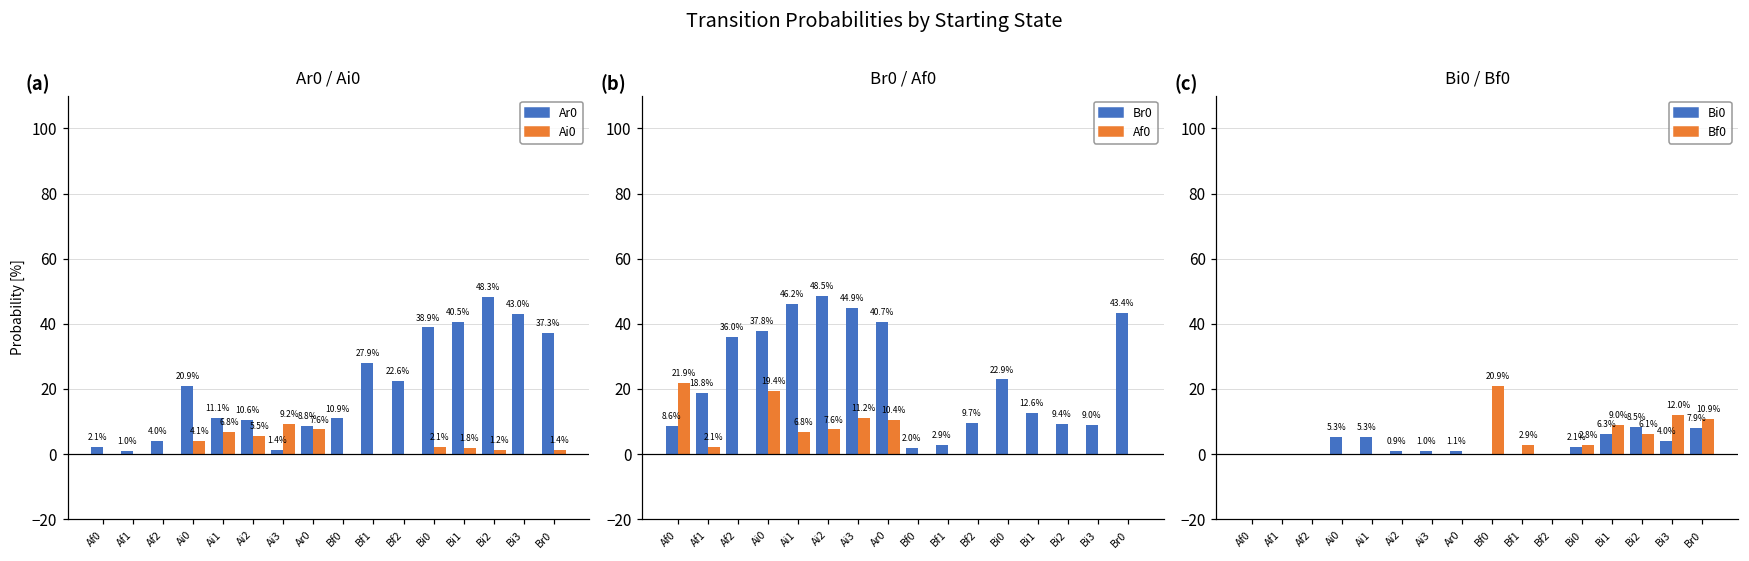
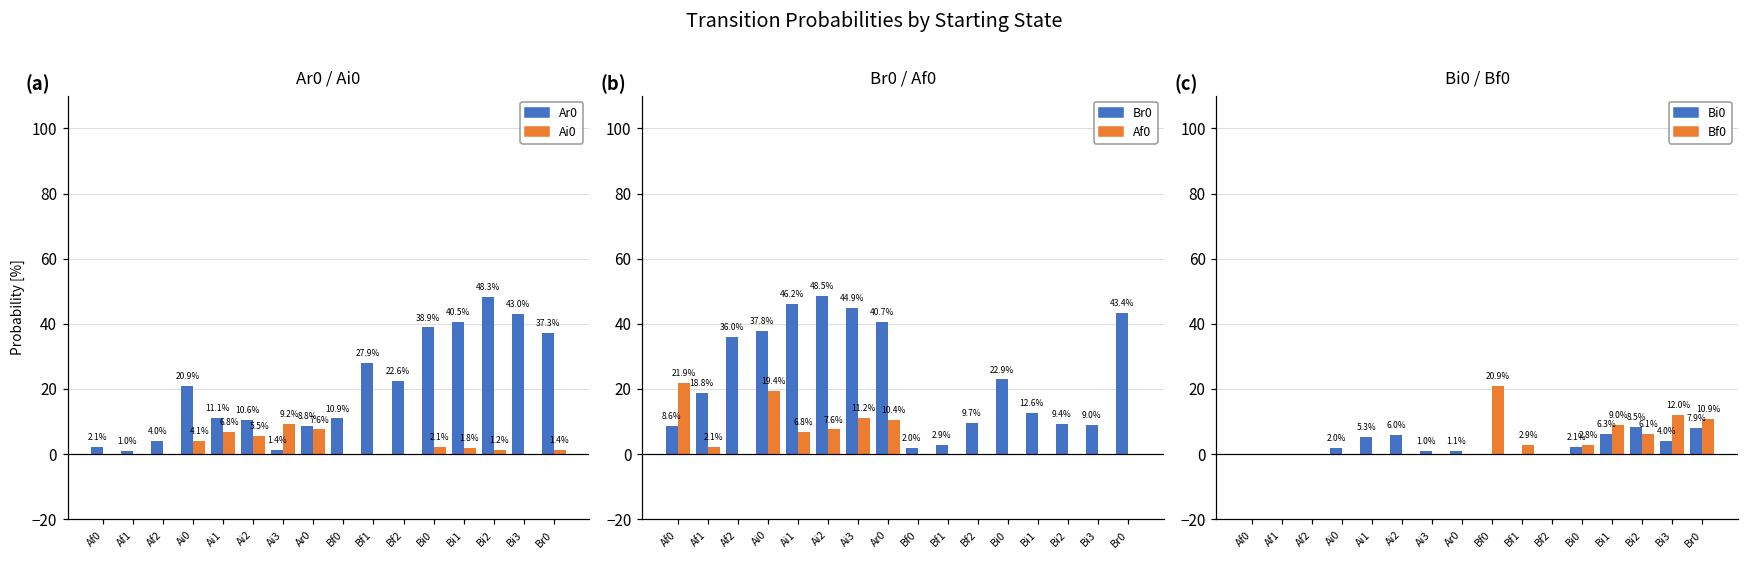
Bi0 / Bf0, Bi0, Ai0: 5.3% -> 2.0%
Bi0 / Bf0, Bi0, Ai2: 0.9% -> 6.0%
